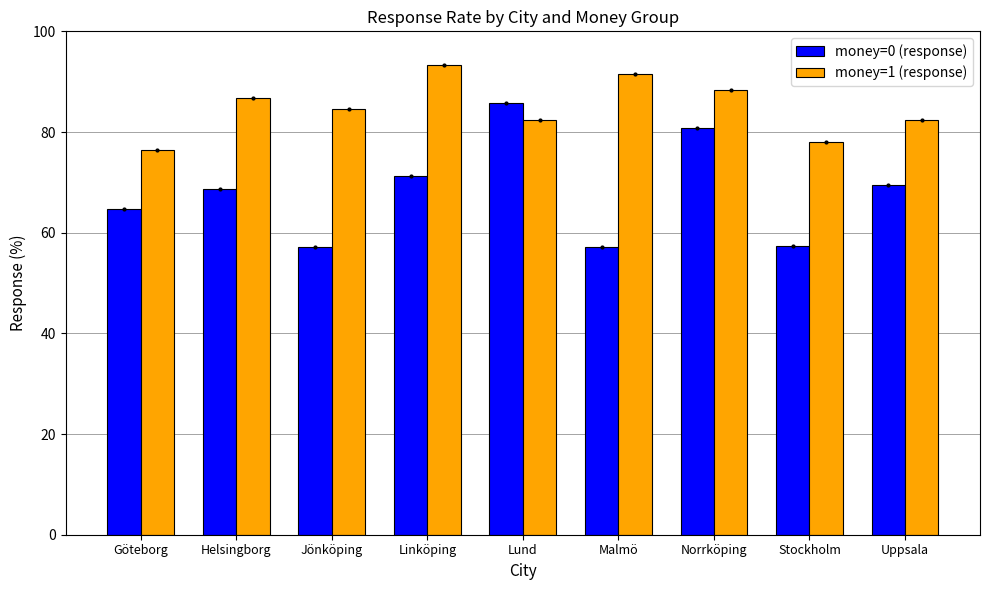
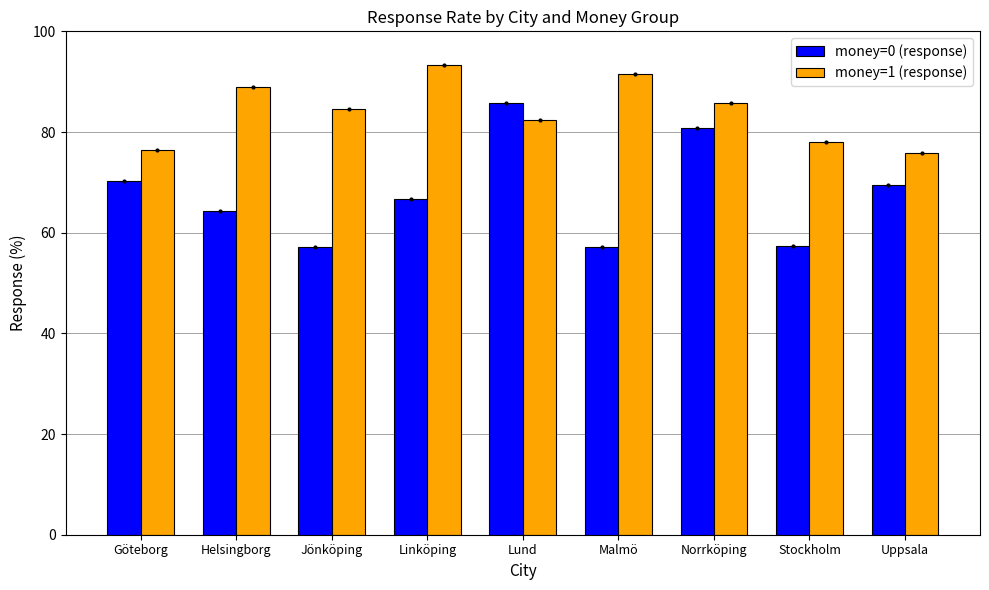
money=0 (response), Göteborg: 65 -> 70
money=0 (response), Helsingborg: 69 -> 64
money=1 (response), Helsingborg: 87 -> 89
money=0 (response), Linköping: 71 -> 67
money=1 (response), Norrköping: 88 -> 86
money=1 (response), Uppsala: 82 -> 76
